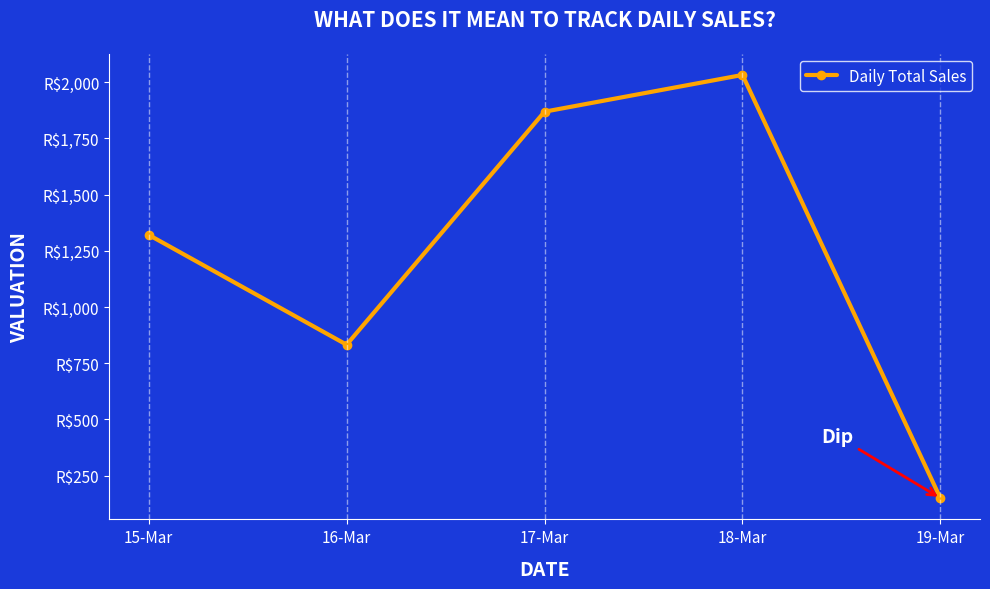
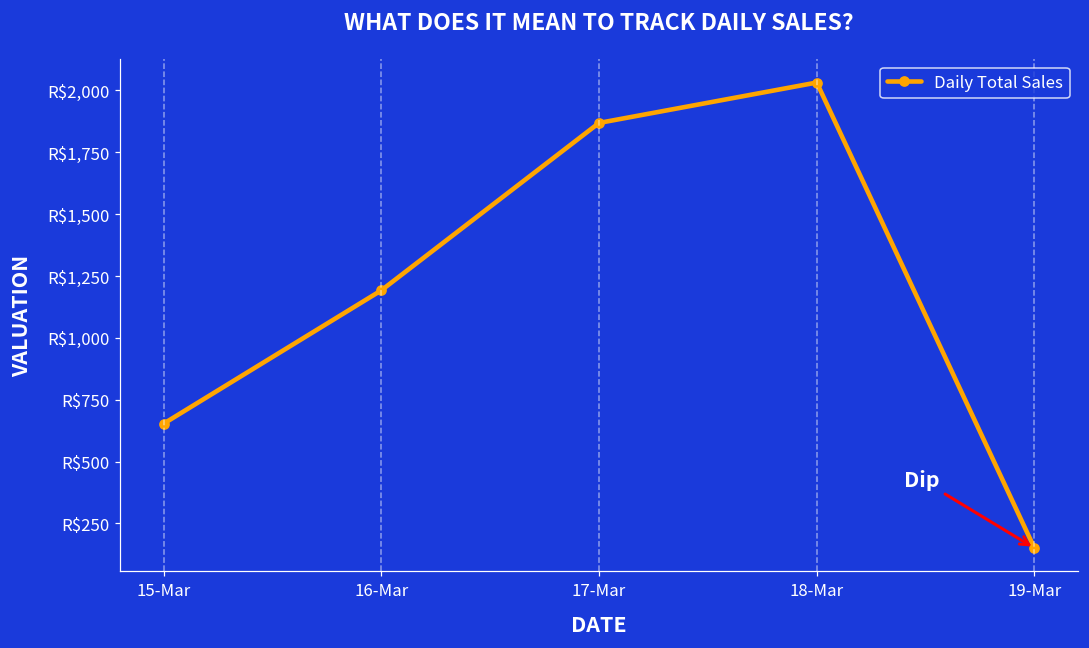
15-Mar: R$1,320 -> R$650
16-Mar: R$830 -> R$1,190
